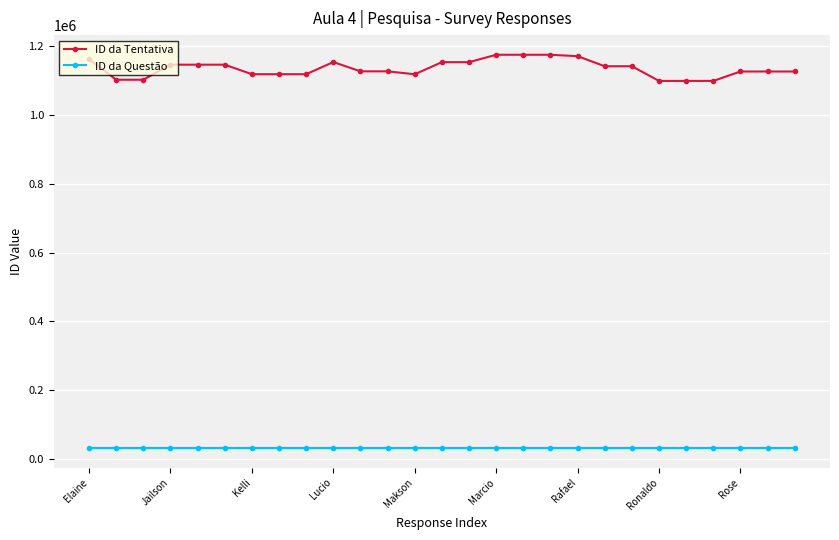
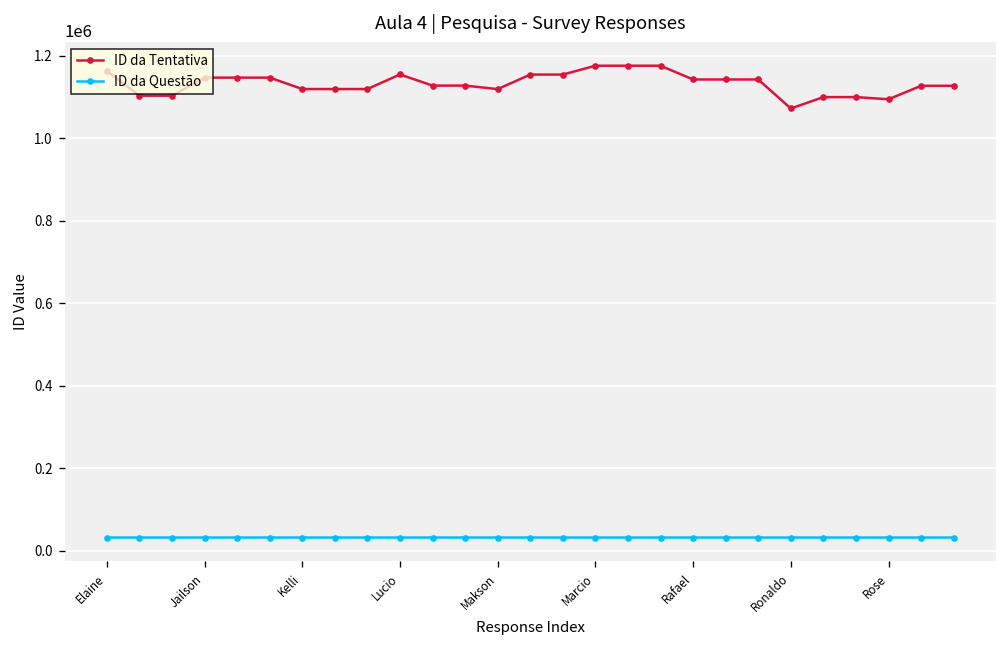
ID da Tentativa, Rafael: 1170000 -> 1140000
ID da Tentativa, Ronaldo: 1100000 -> 1070000
ID da Tentativa, Rose: 1130000 -> 1090000
